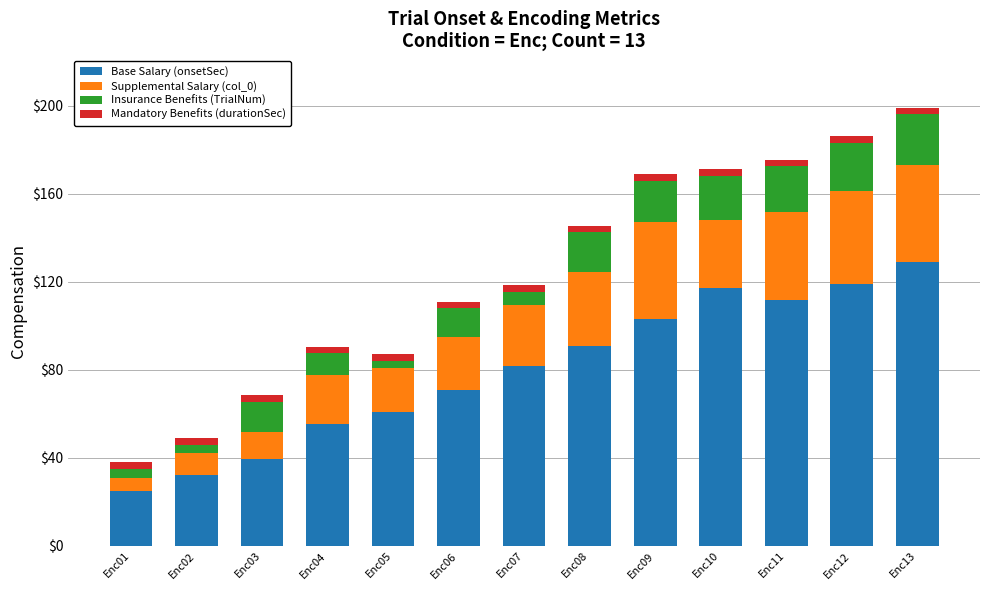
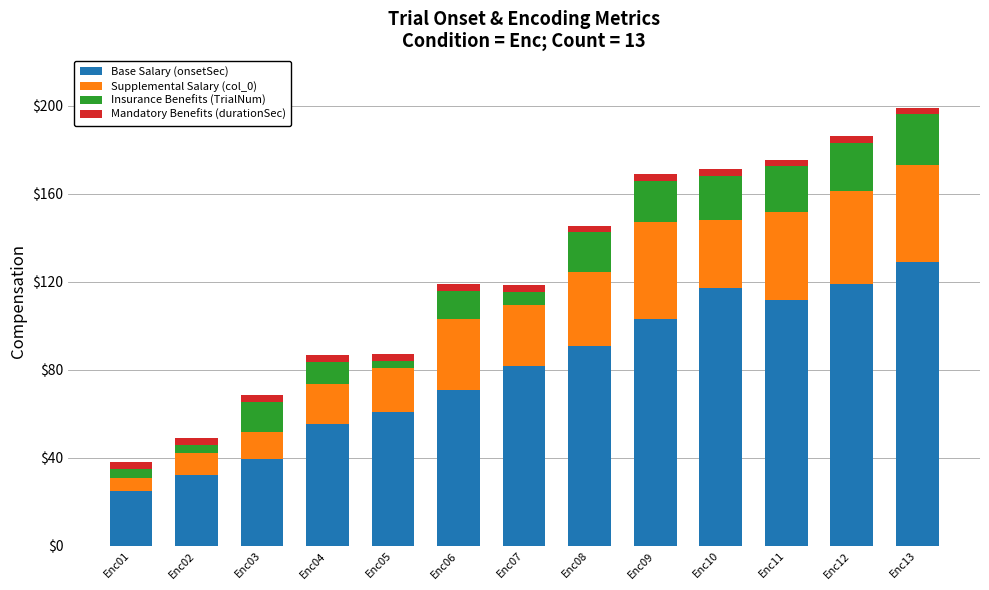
Supplemental Salary (col_0), Enc04: $22 -> $18
Supplemental Salary (col_0), Enc06: $24 -> $32
